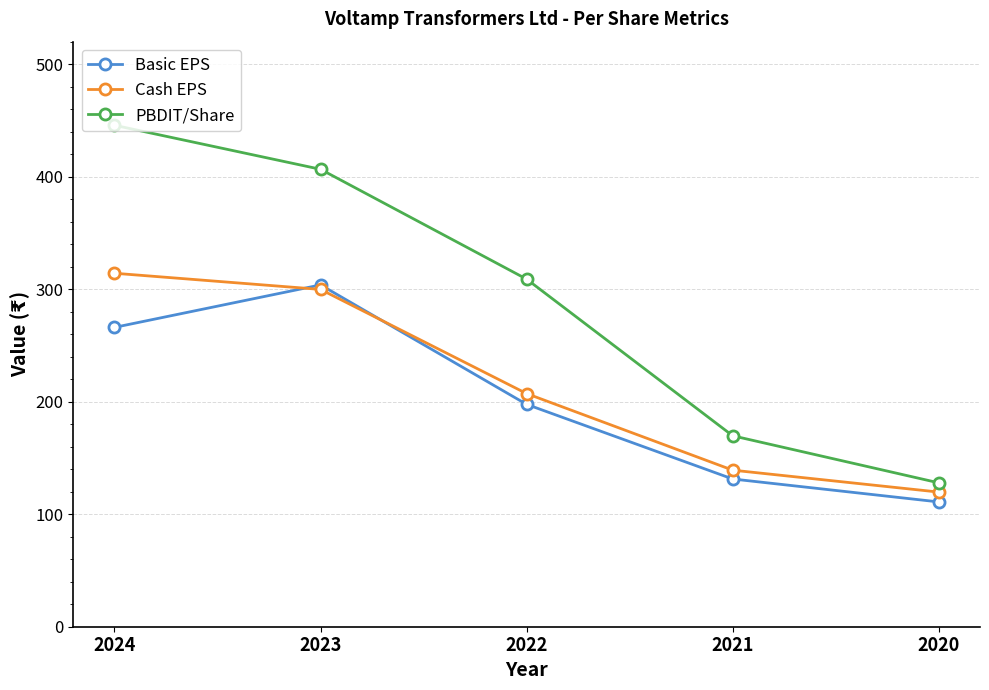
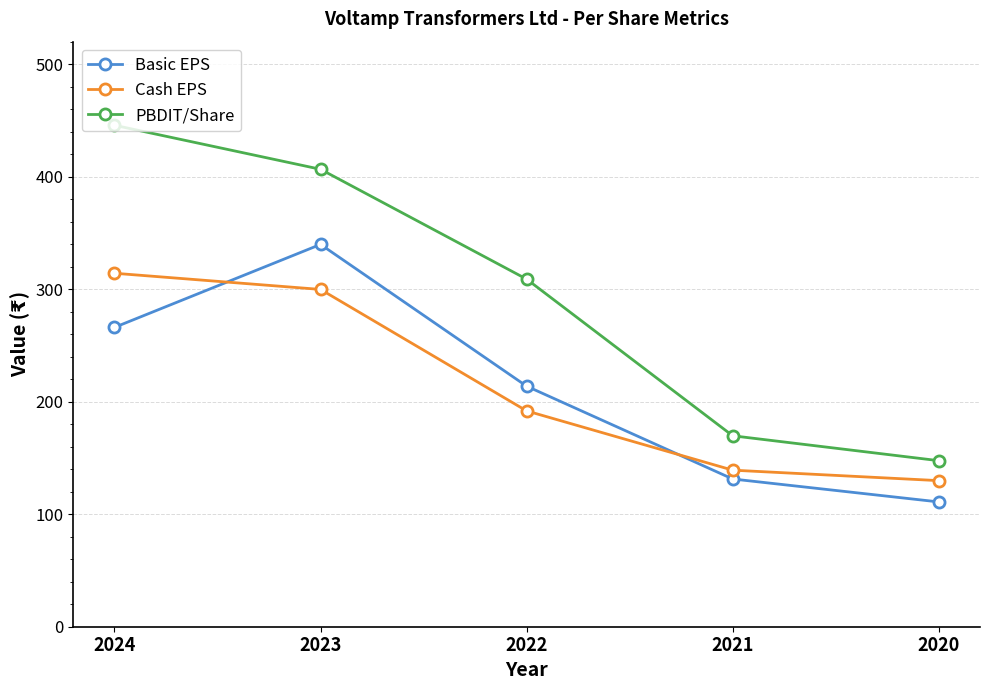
Basic EPS, 2023: 304 -> 340
Basic EPS, 2022: 198 -> 214
Cash EPS, 2022: 207 -> 192
Cash EPS, 2020: 120 -> 130
PBDIT/Share, 2020: 128 -> 148
